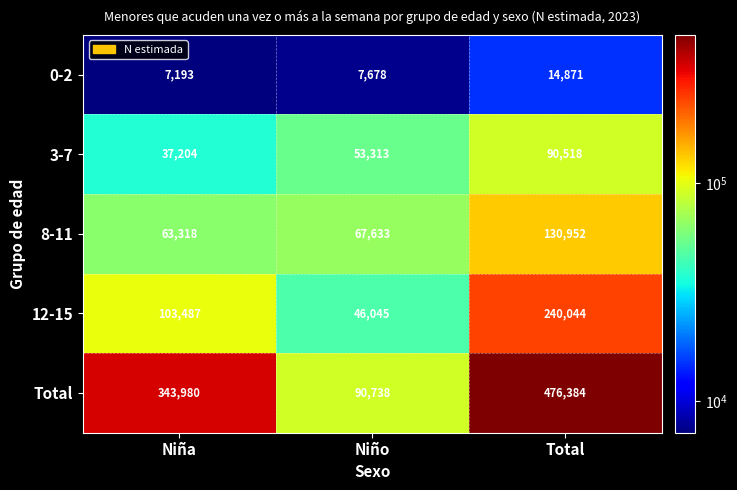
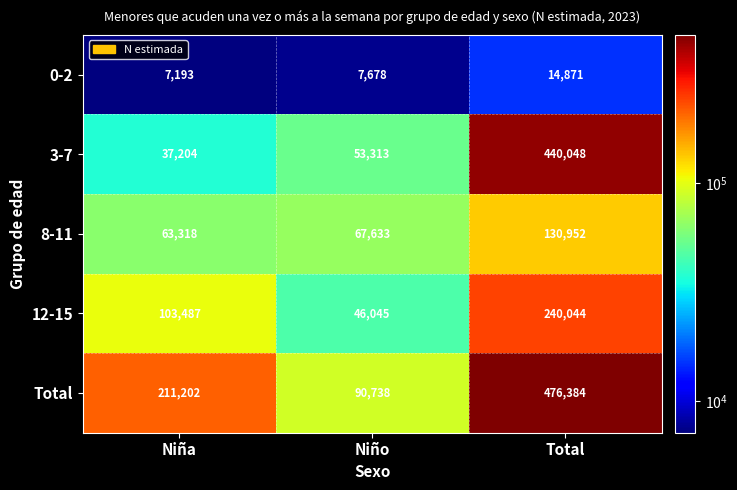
3-7, Total: 90,518 -> 440,048
Total, Niña: 343,980 -> 211,202
